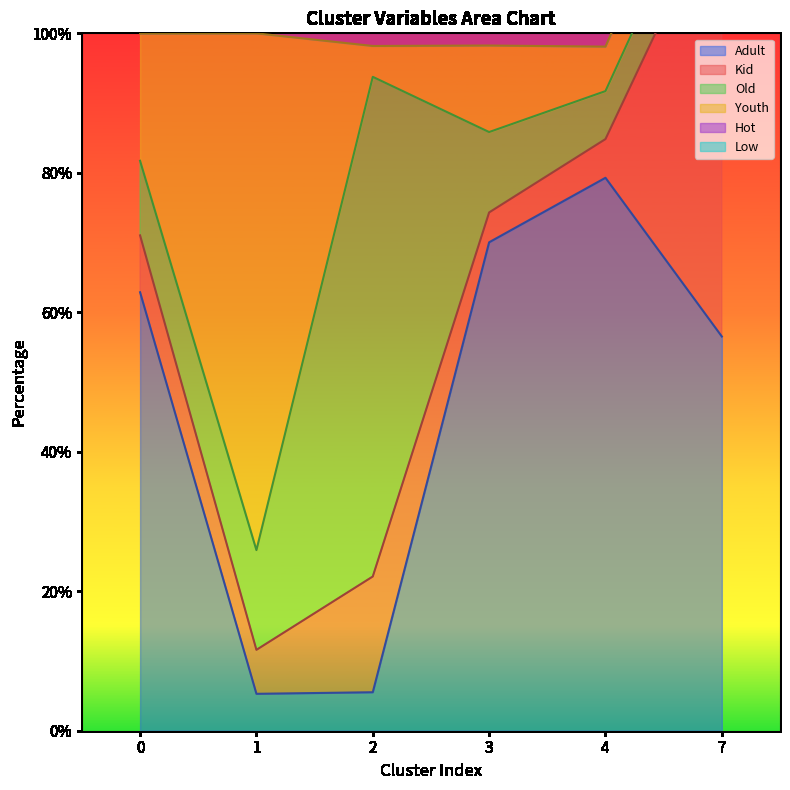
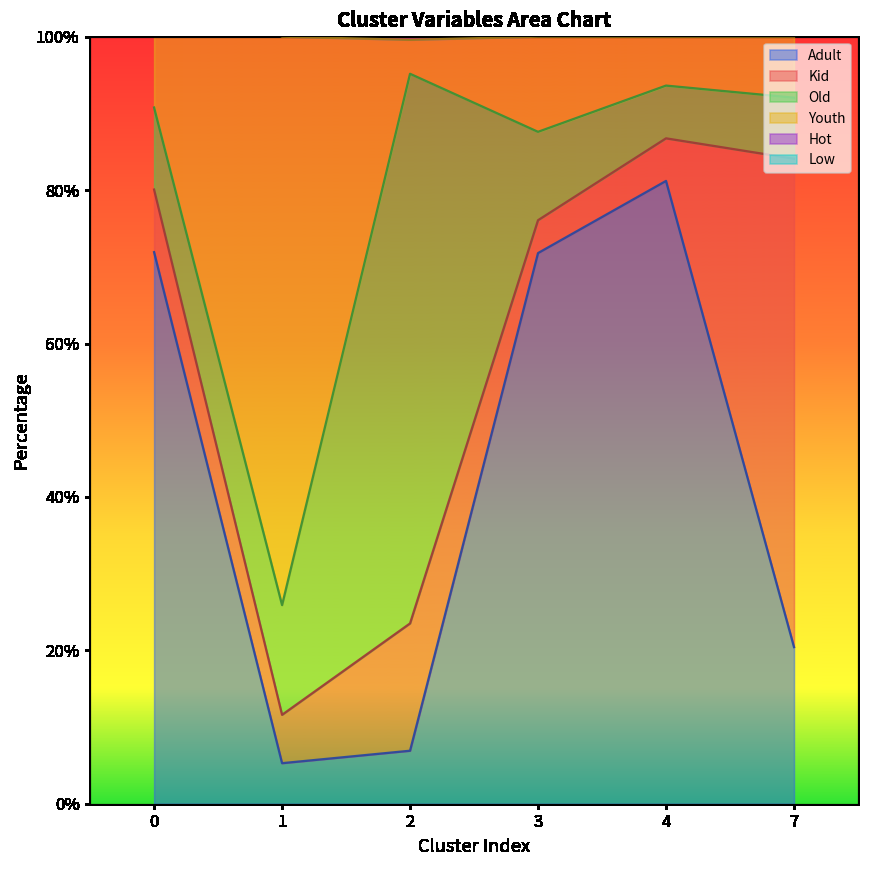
Adult, 0: 63% -> 72%
Adult, 2: 6% -> 7%
Adult, 3: 70% -> 72%
Adult, 4: 79% -> 81%
Adult, 7: 57% -> 20%
